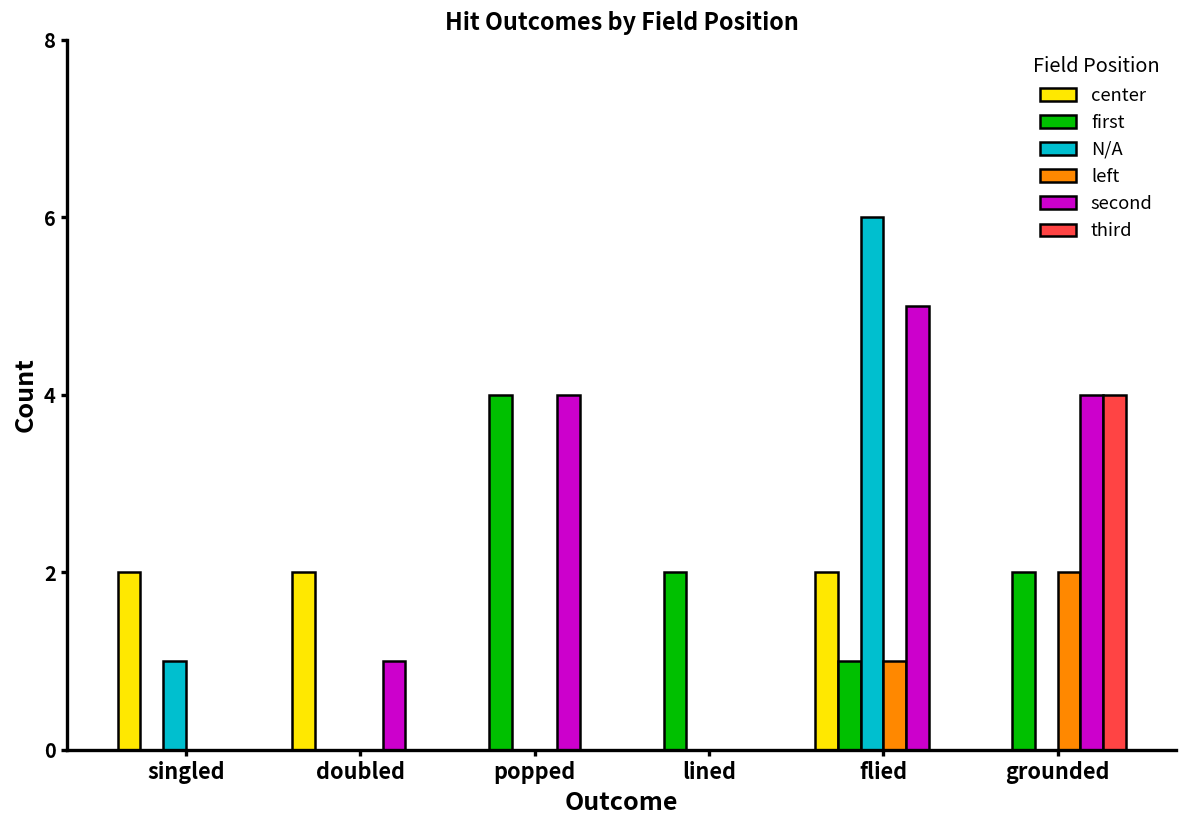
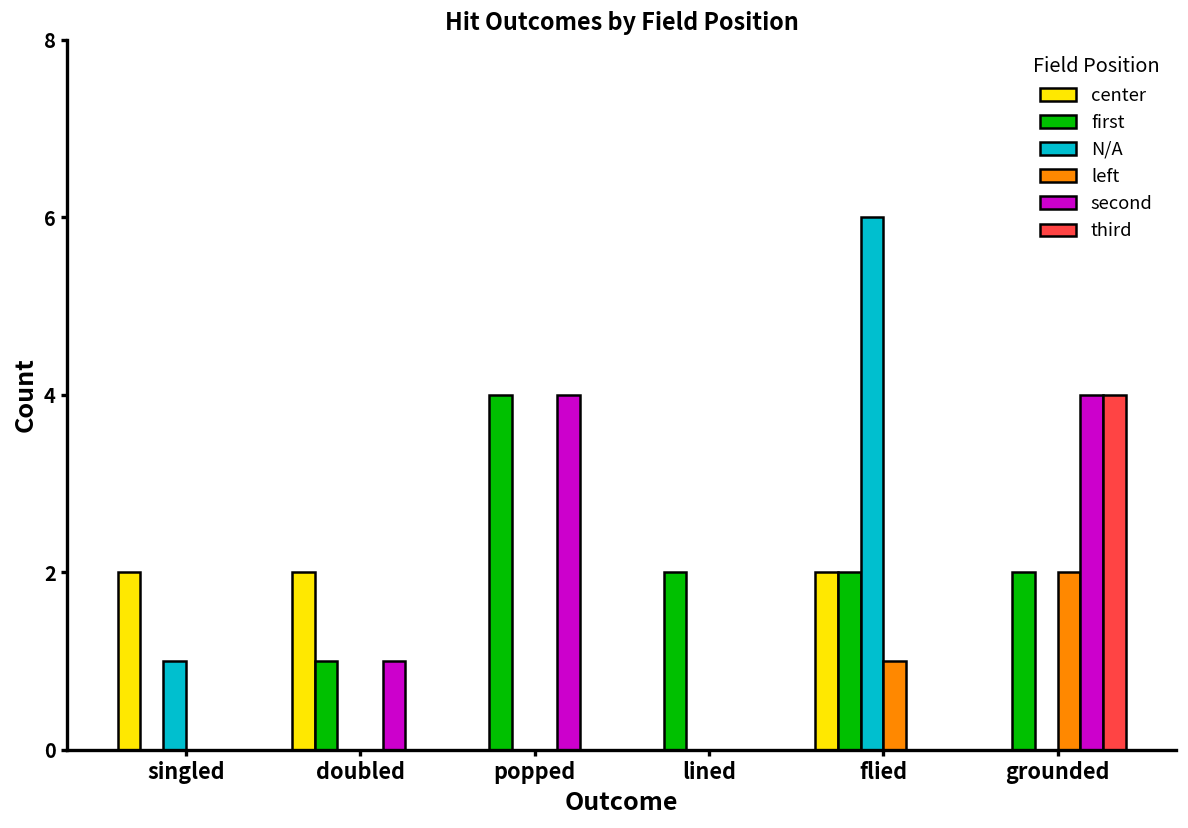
first, doubled: 0 -> 1
first, flied: 1 -> 2
second, flied: 5 -> 0
